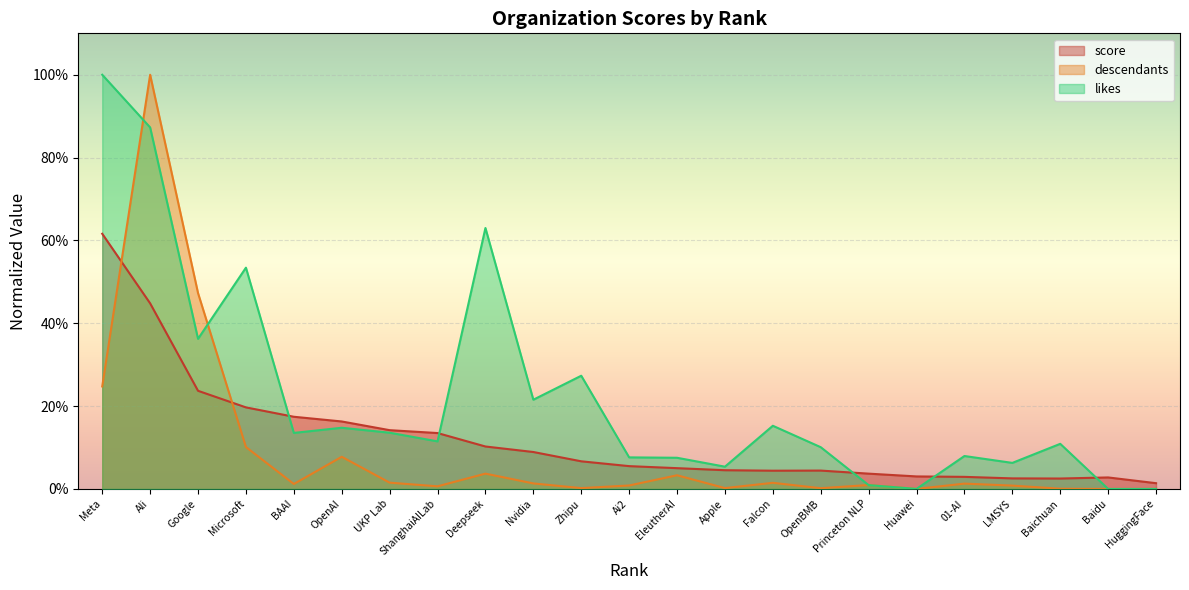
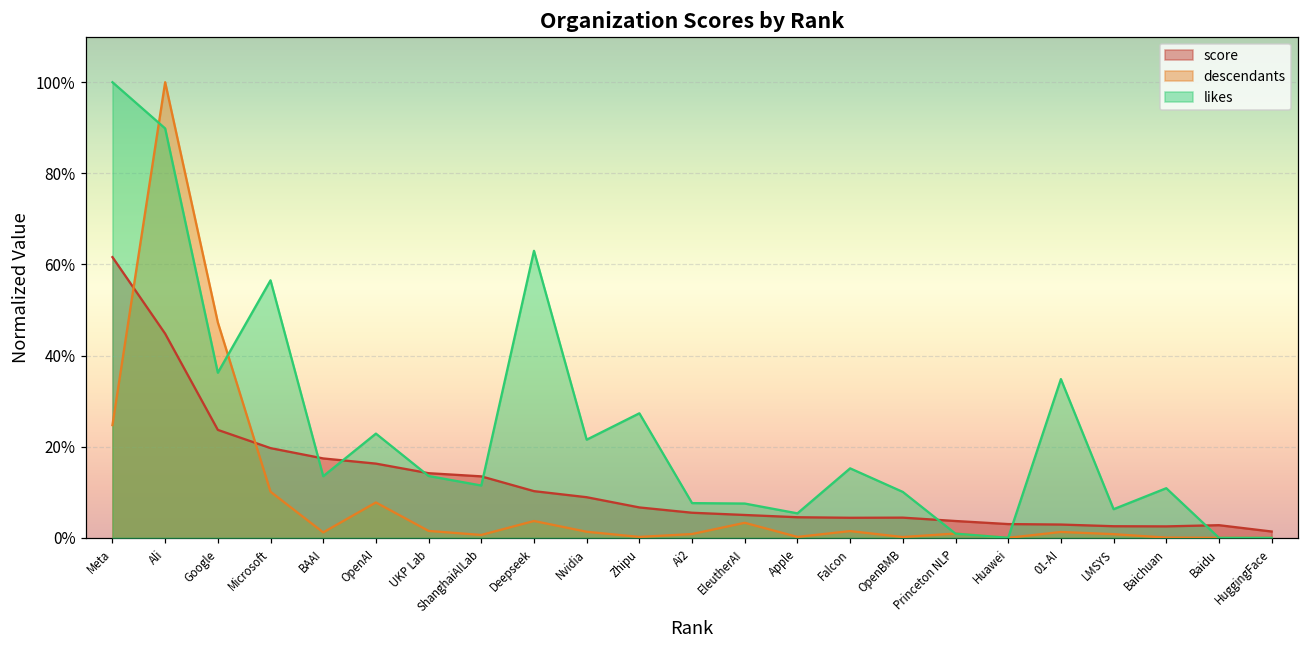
likes, Ali: 87% -> 90%
likes, Microsoft: 53% -> 57%
likes, OpenAI: 15% -> 23%
likes, 01-AI: 8% -> 35%
